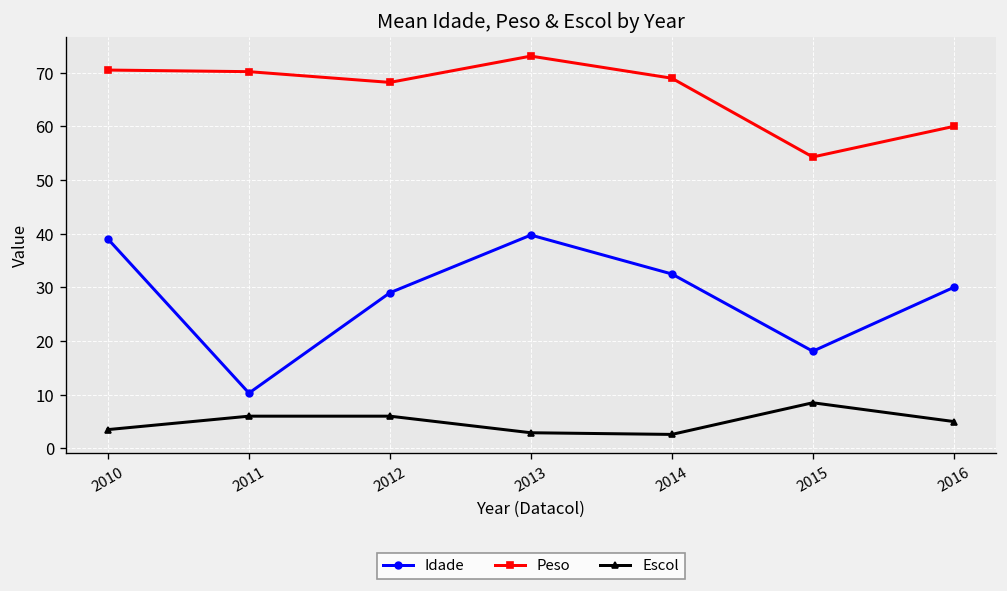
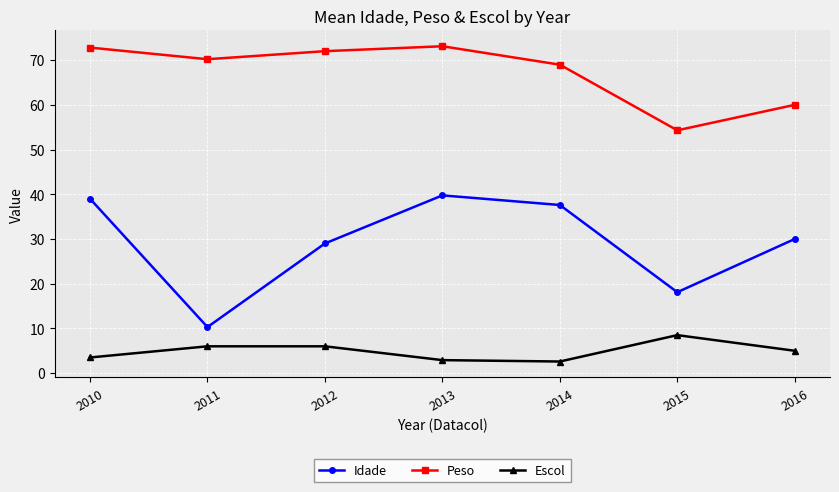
Peso, 2010: 71 -> 73
Peso, 2012: 68 -> 72
Idade, 2014: 33 -> 38
